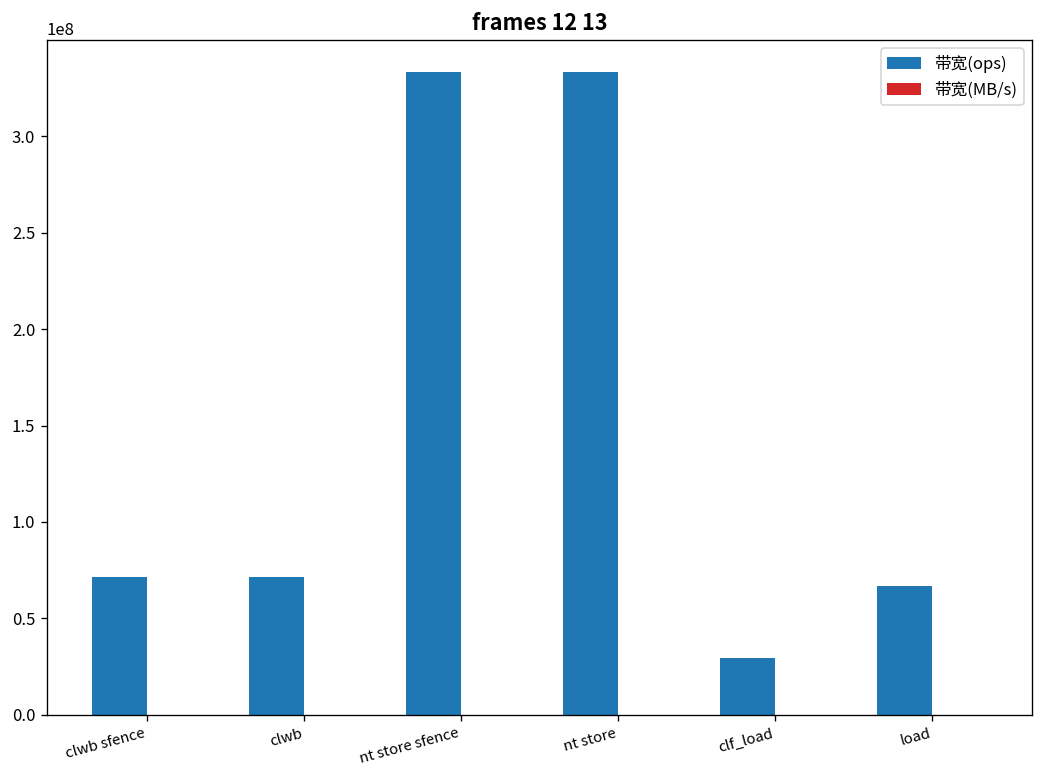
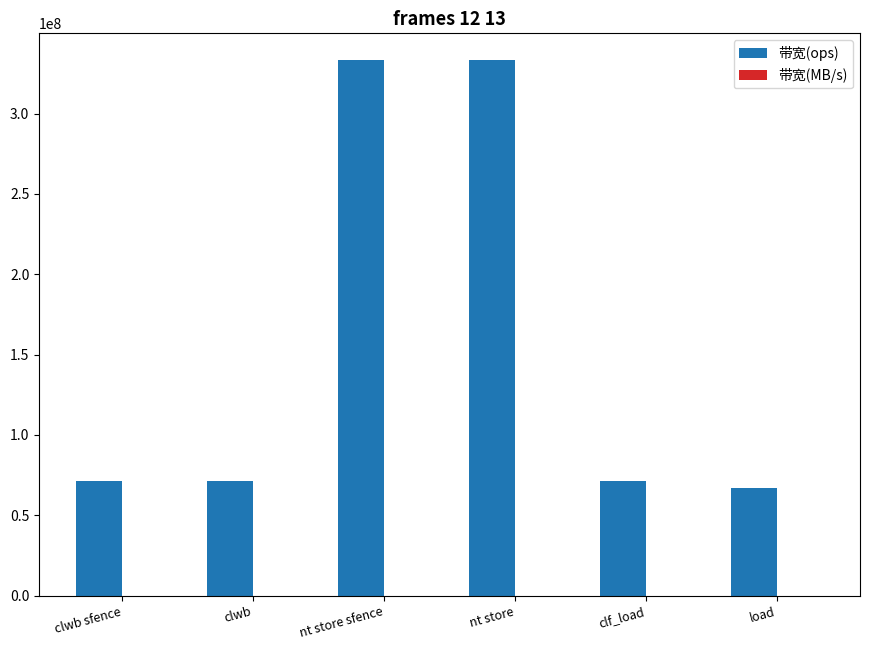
带宽(ops), clf_load: 29000000 -> 71000000
